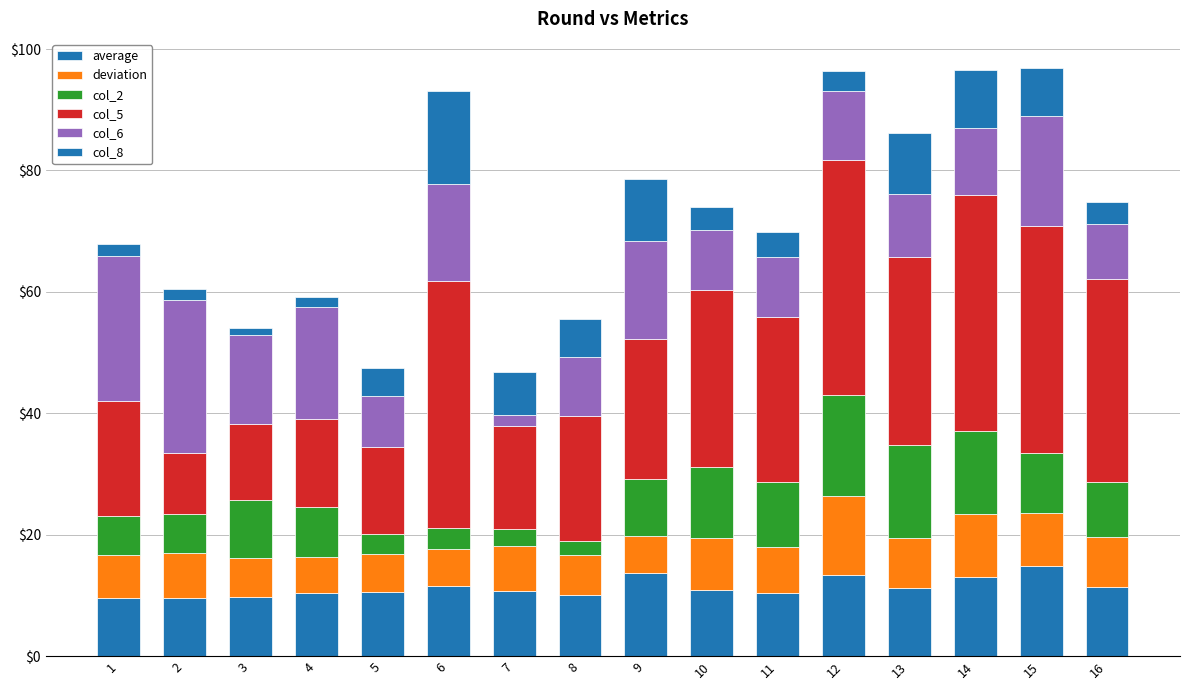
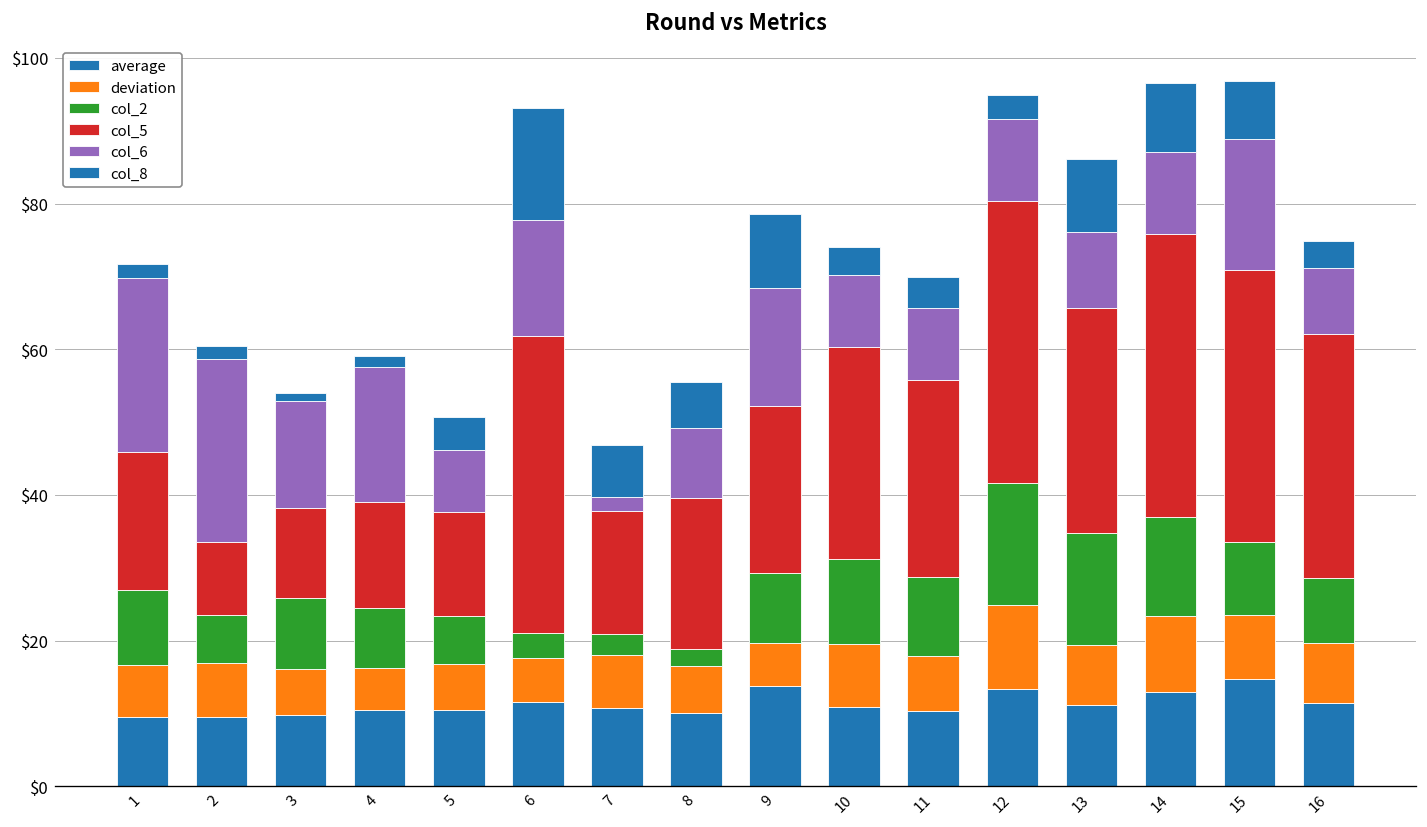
col_2, 1: $6 -> $10
col_2, 5: $3 -> $7
deviation, 12: $13 -> $12
